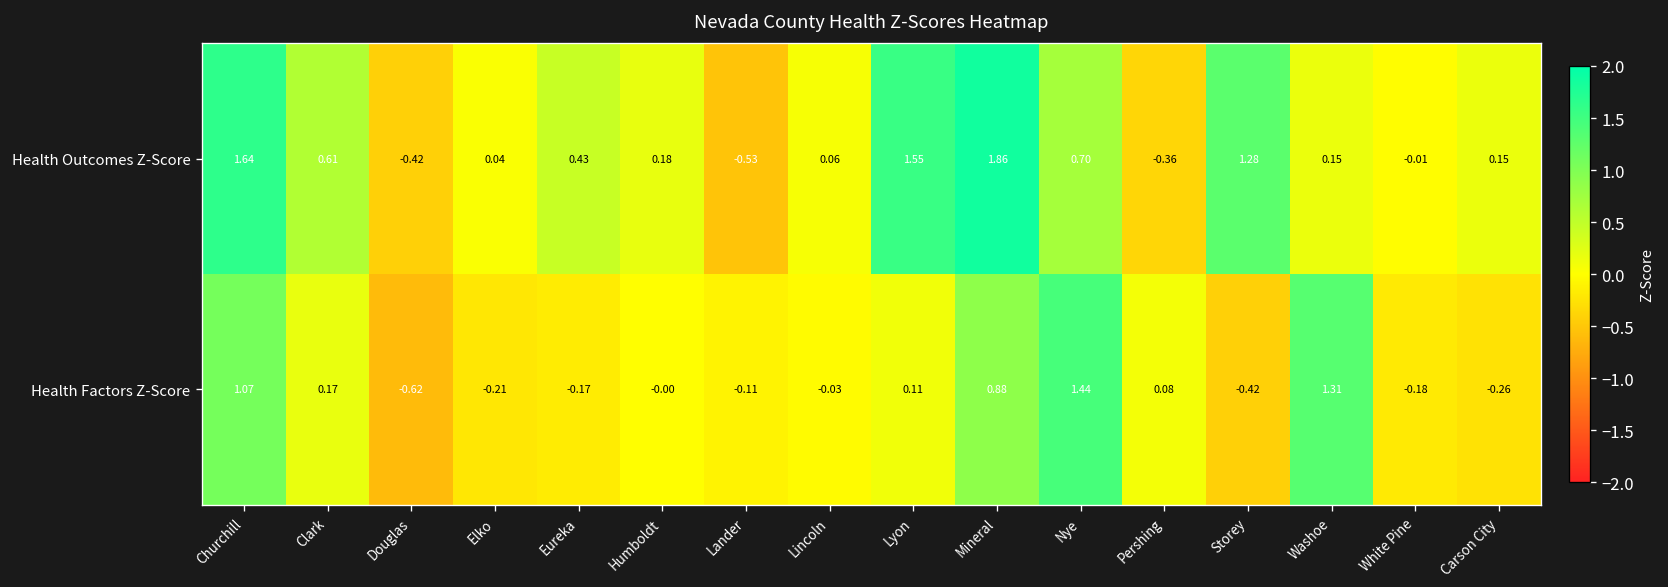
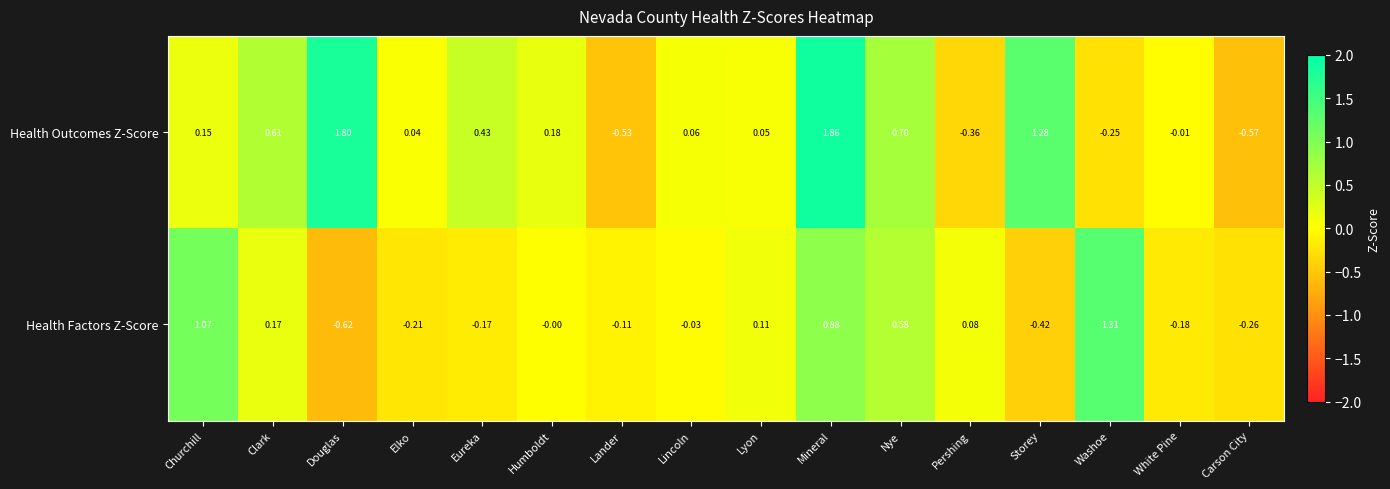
Health Outcomes Z-Score, Churchill: 1.64 -> 0.15
Health Outcomes Z-Score, Douglas: -0.42 -> 1.80
Health Outcomes Z-Score, Lyon: 1.55 -> 0.05
Health Outcomes Z-Score, Washoe: 0.15 -> -0.25
Health Outcomes Z-Score, Carson City: 0.15 -> -0.57
Health Factors Z-Score, Nye: 1.44 -> 0.58
